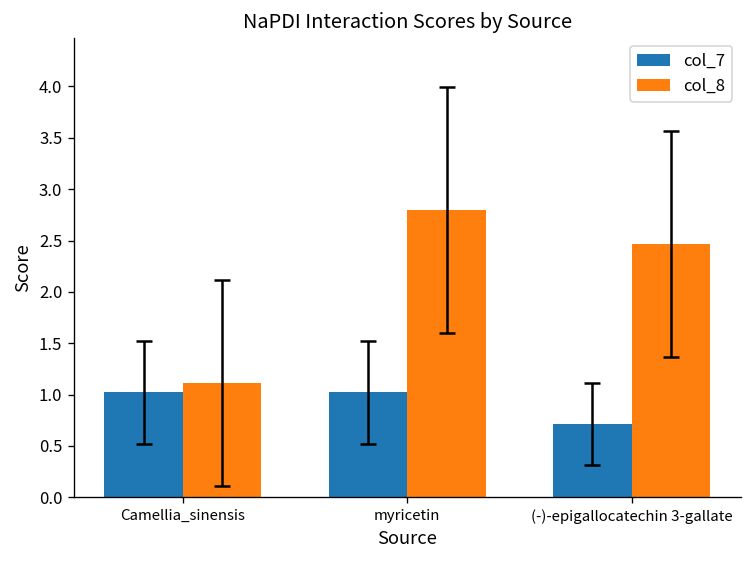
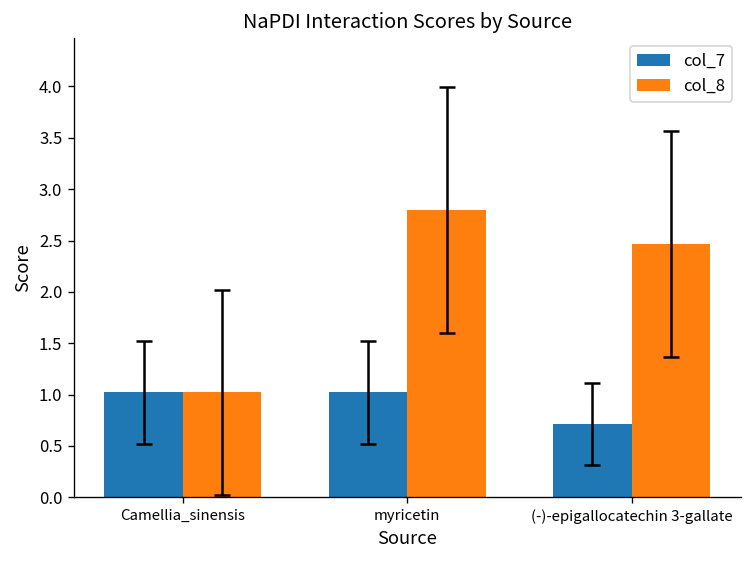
col_8, Camellia_sinensis: 1.1 -> 1.0
